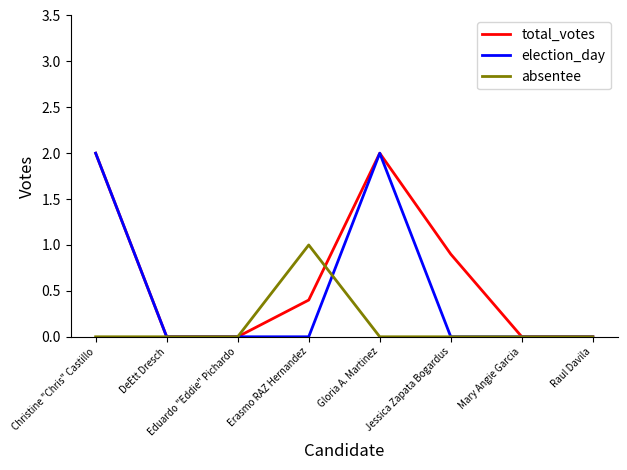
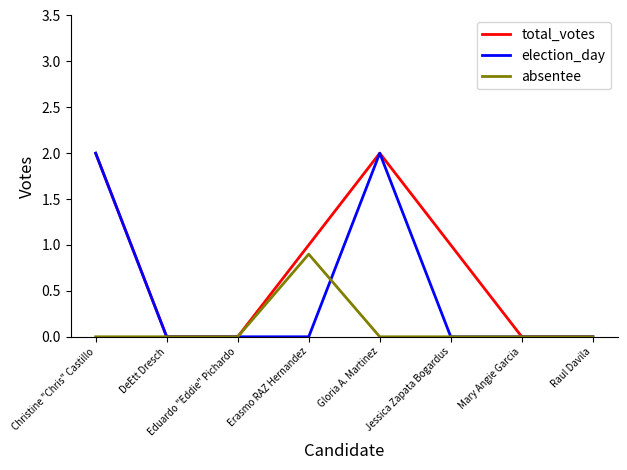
total_votes, Erasmo RAZ Hernandez: 0.4 -> 1.0
absentee, Erasmo RAZ Hernandez: 1.0 -> 0.9
total_votes, Jessica Zapata Bogardus: 0.9 -> 1.0
